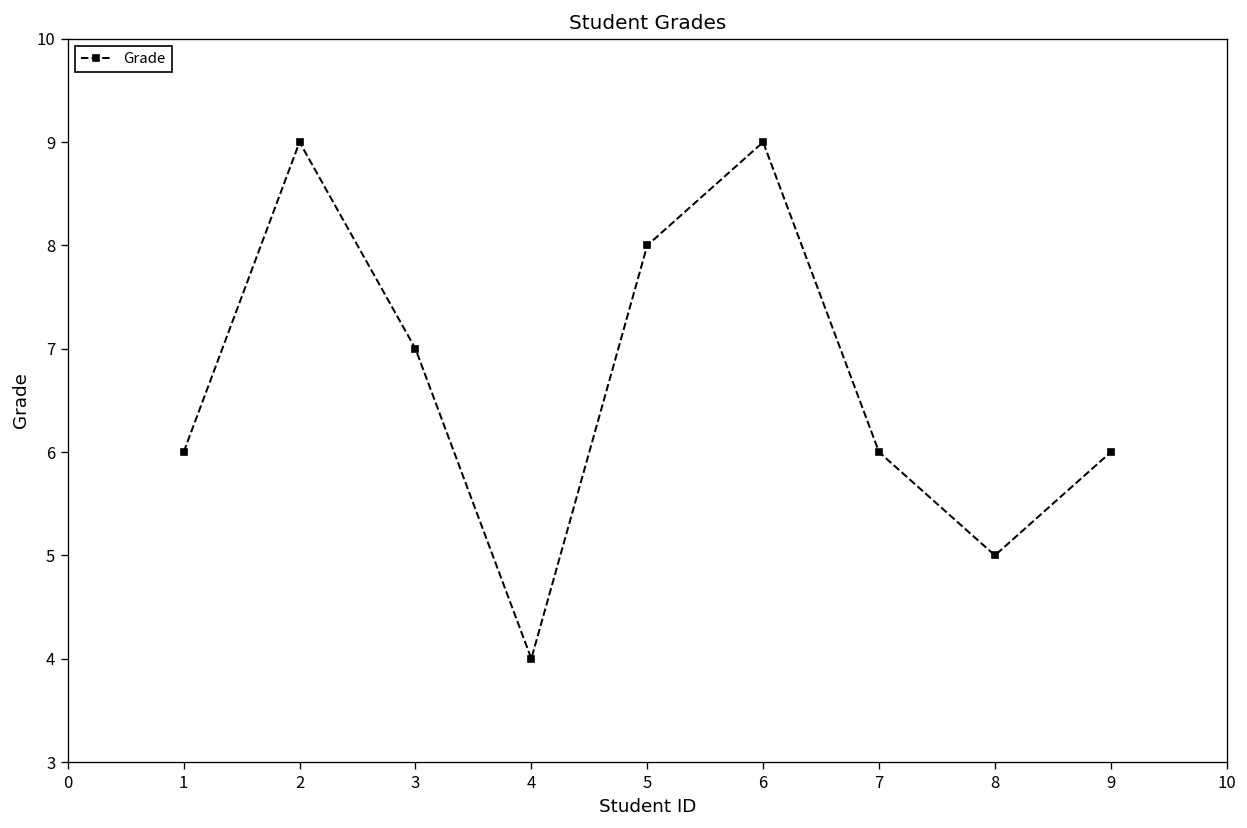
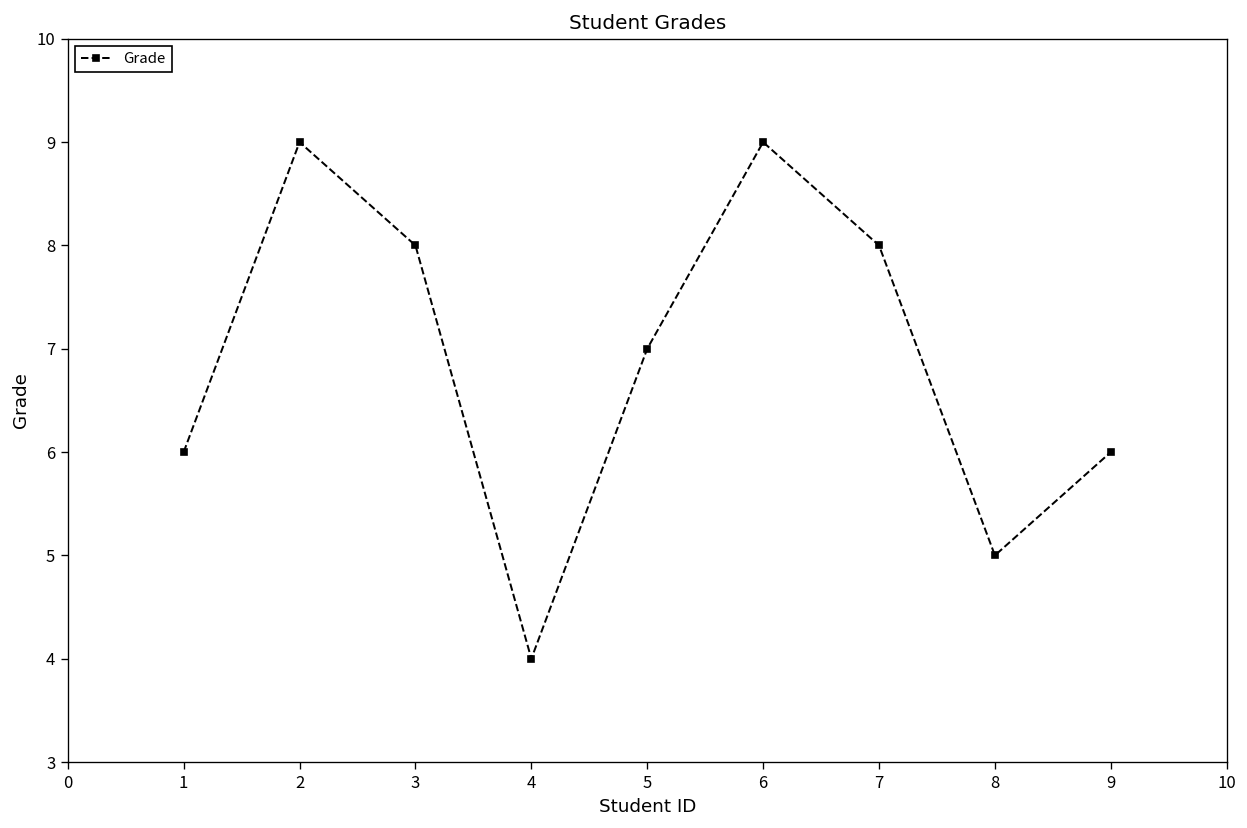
3: 7 -> 8
5: 8 -> 7
7: 6 -> 8
